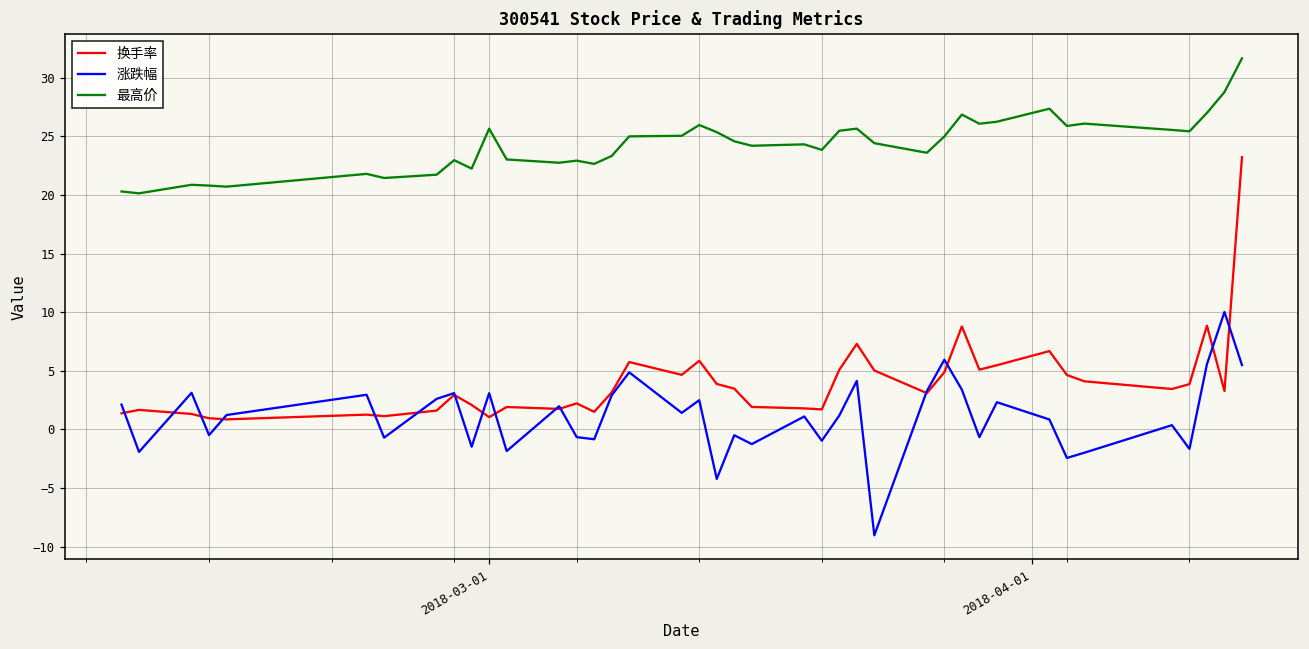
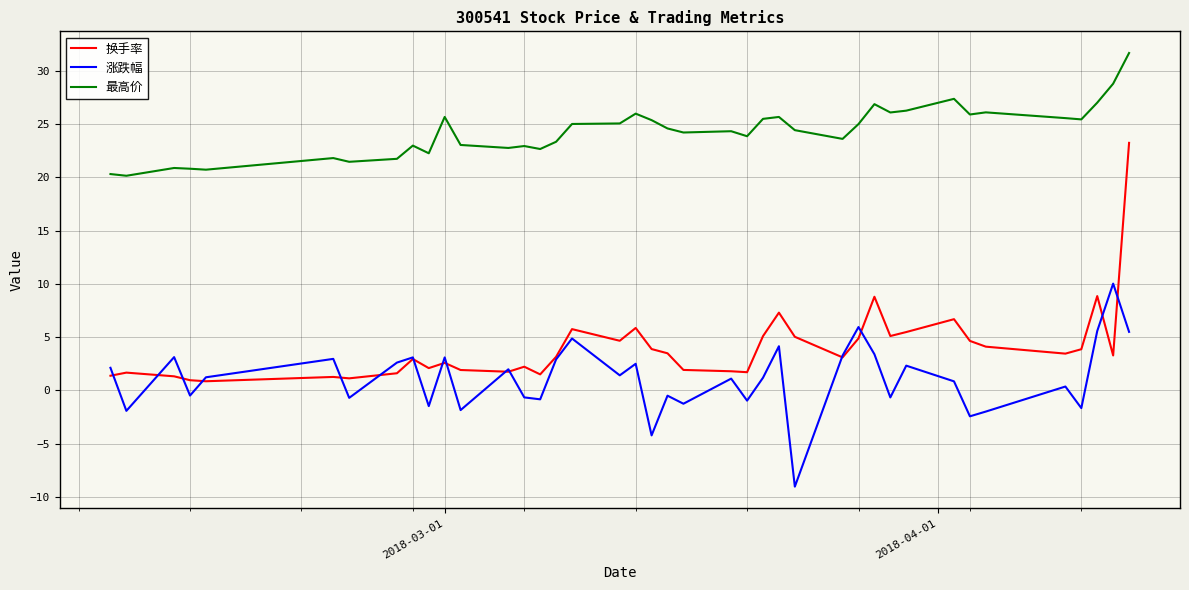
换手率, 2018-03-01: 1.0 -> 2.6
